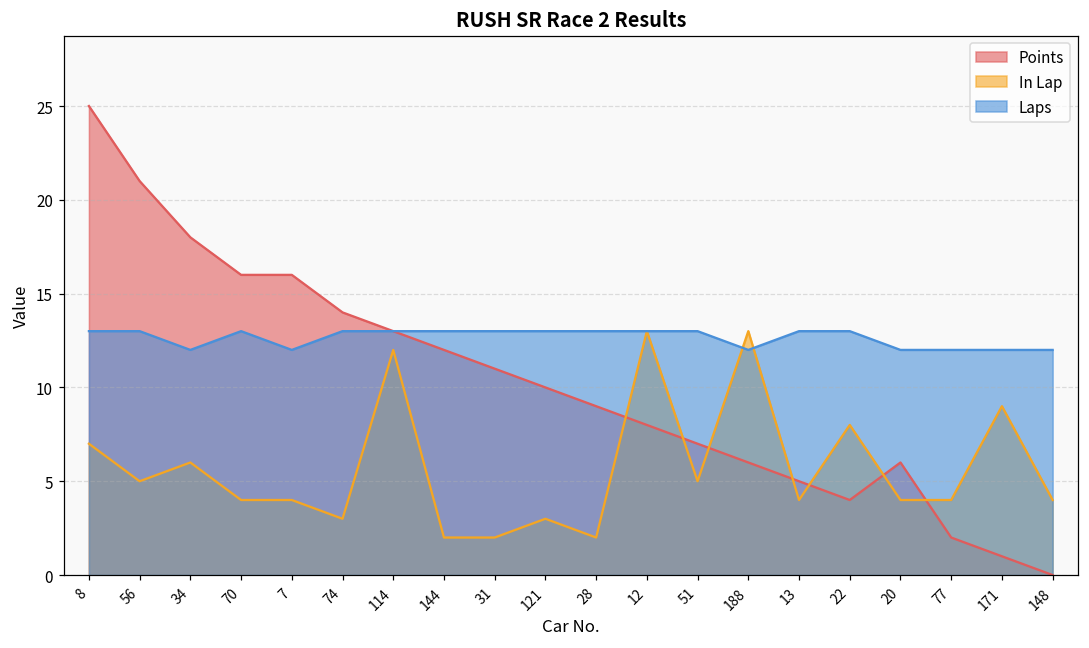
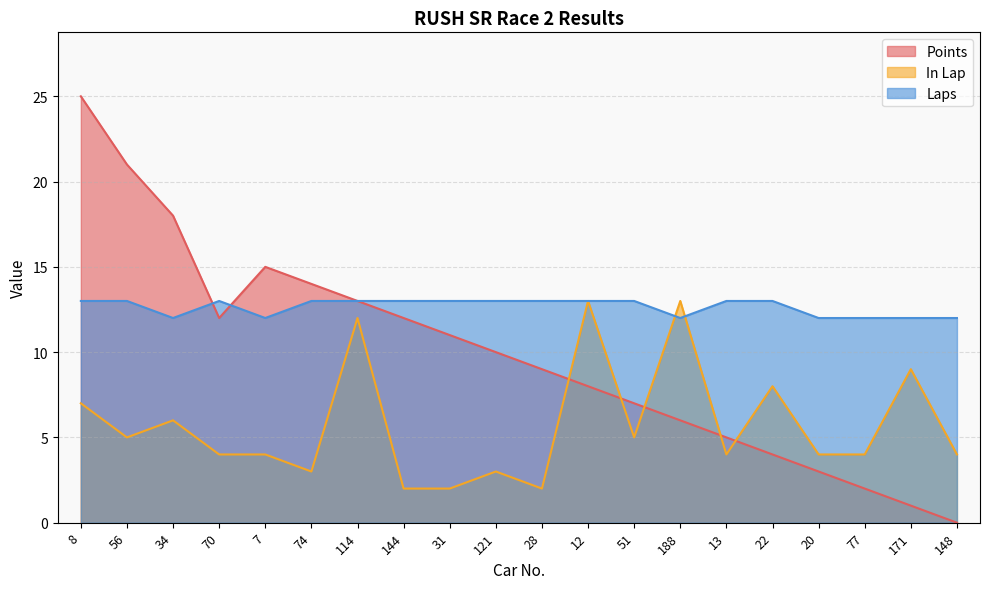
Points, 70: 16 -> 12
Points, 7: 16 -> 15
Points, 20: 6 -> 3
